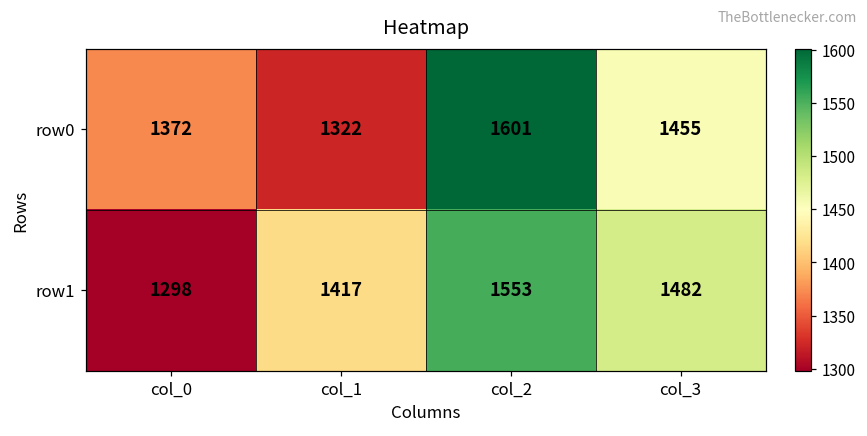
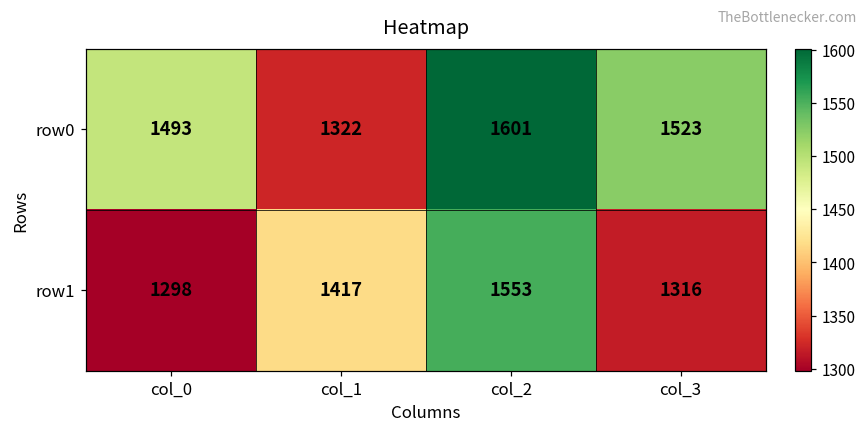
row0, col_0: 1372 -> 1493
row0, col_3: 1455 -> 1523
row1, col_3: 1482 -> 1316
